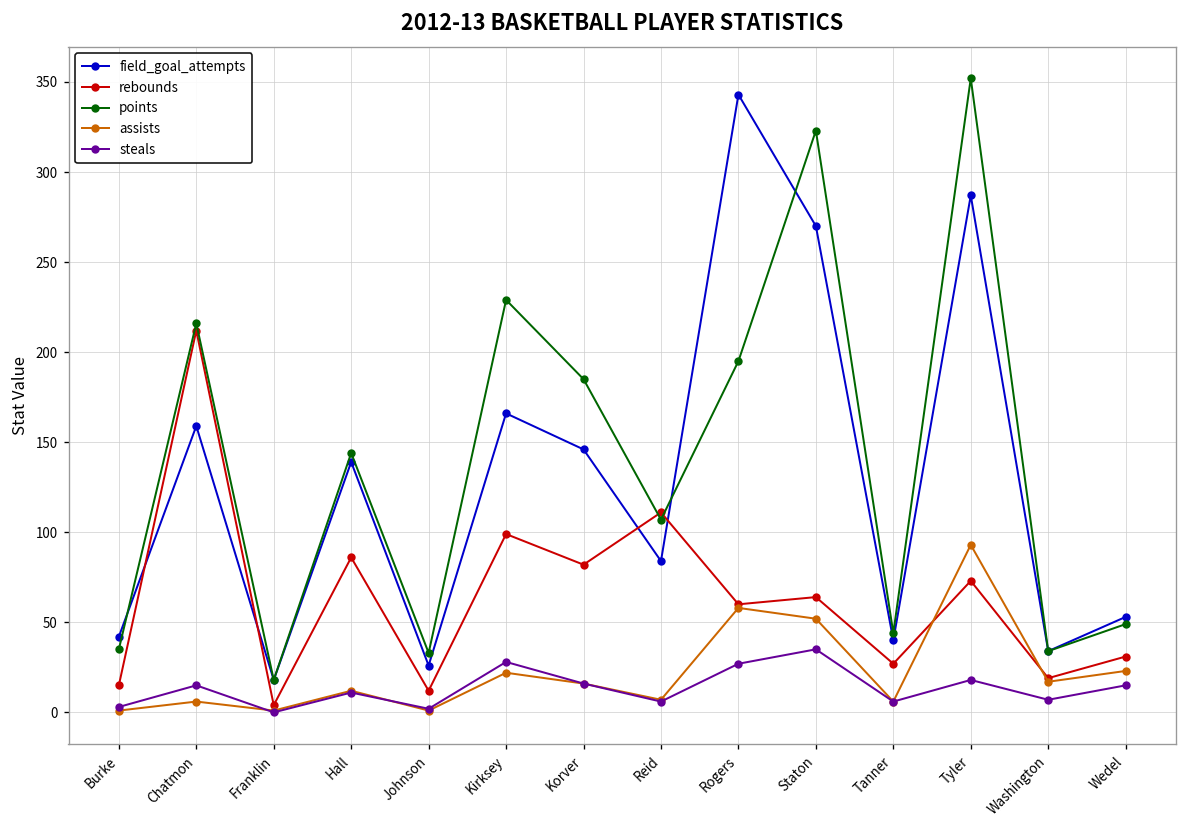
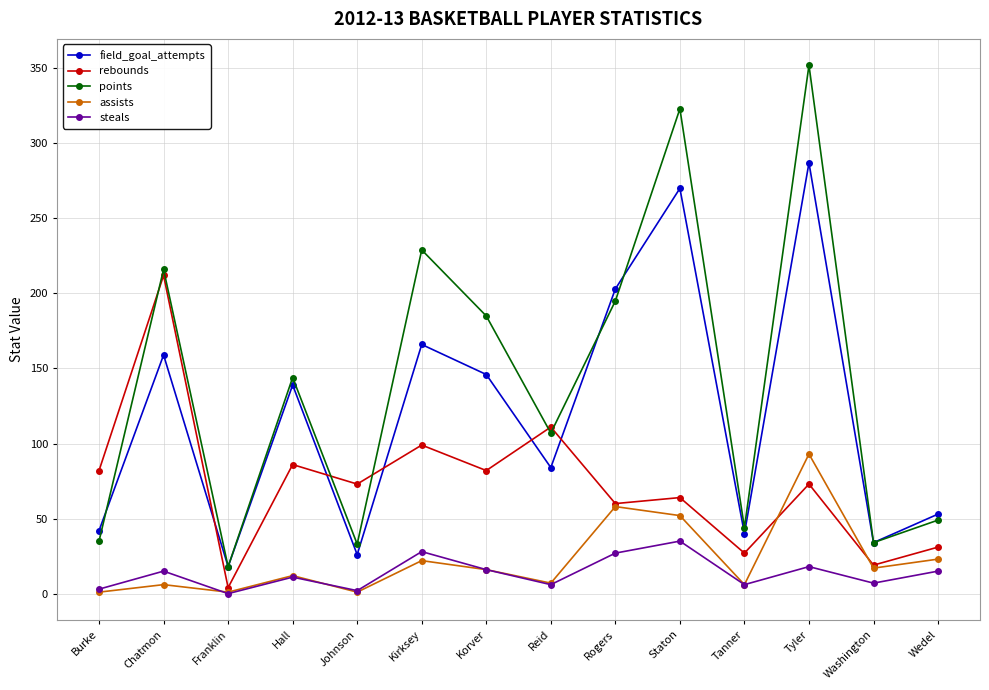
rebounds, Burke: 15 -> 82
rebounds, Johnson: 12 -> 73
field_goal_attempts, Rogers: 343 -> 203
